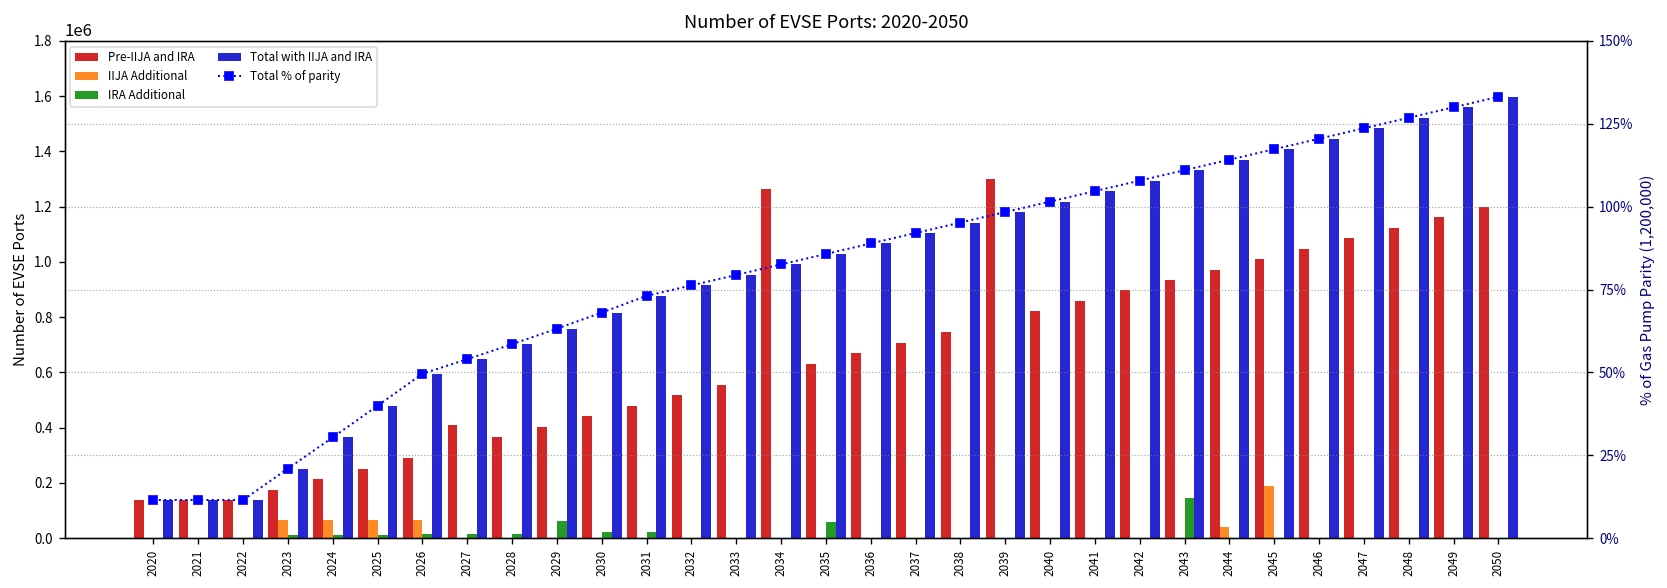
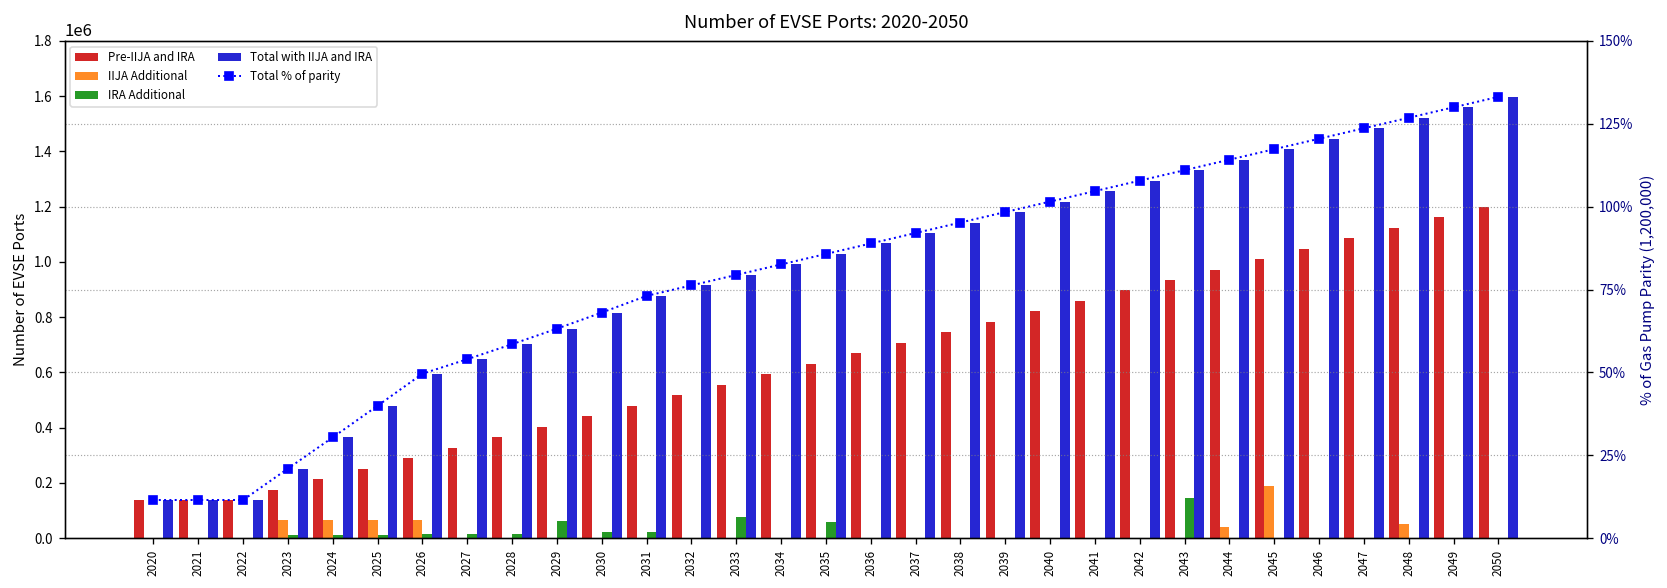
Pre-IIJA and IRA, 2027: 410000 -> 330000
IRA Additional, 2033: 0 -> 80000
Pre-IIJA and IRA, 2034: 1270000 -> 590000
Pre-IIJA and IRA, 2039: 1300000 -> 780000
IIJA Additional, 2048: 0 -> 50000
